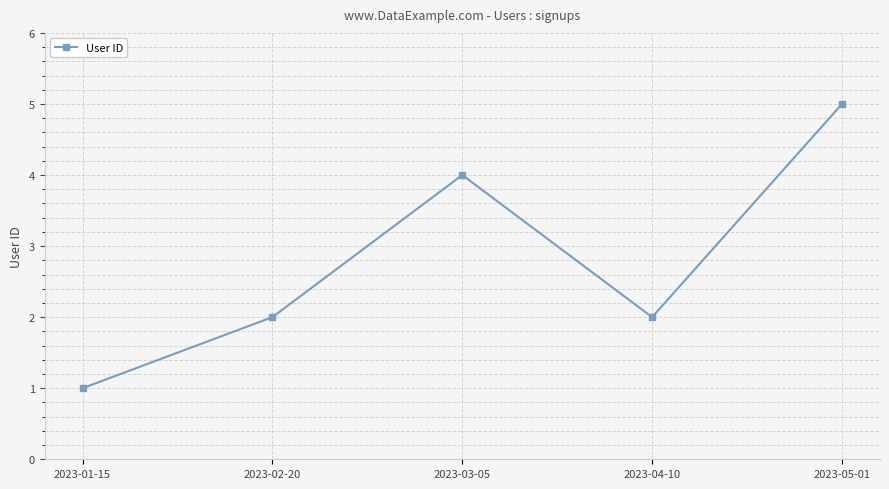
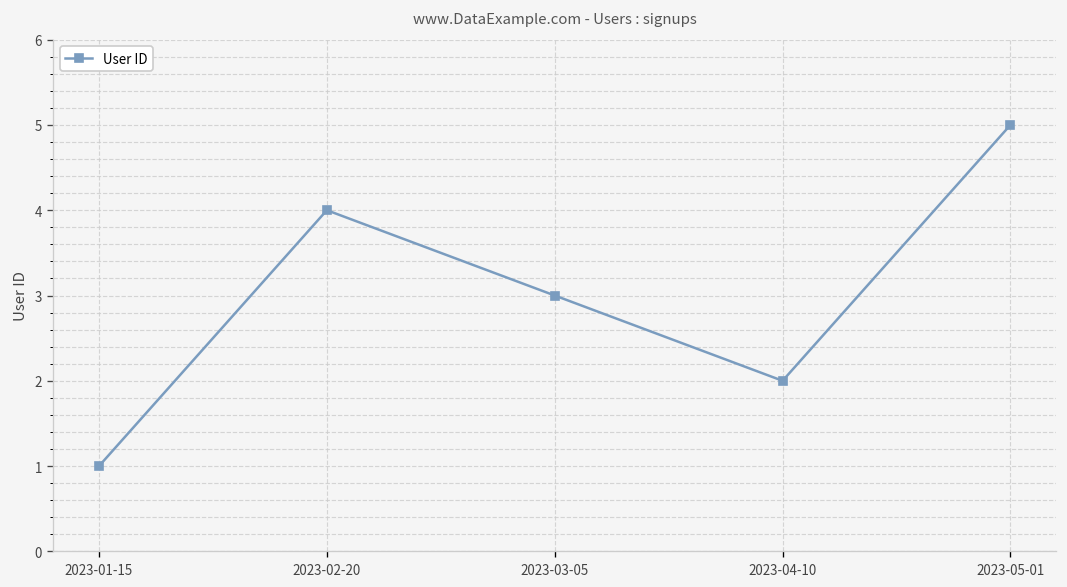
2023-02-20: 2 -> 4
2023-03-05: 4 -> 3
